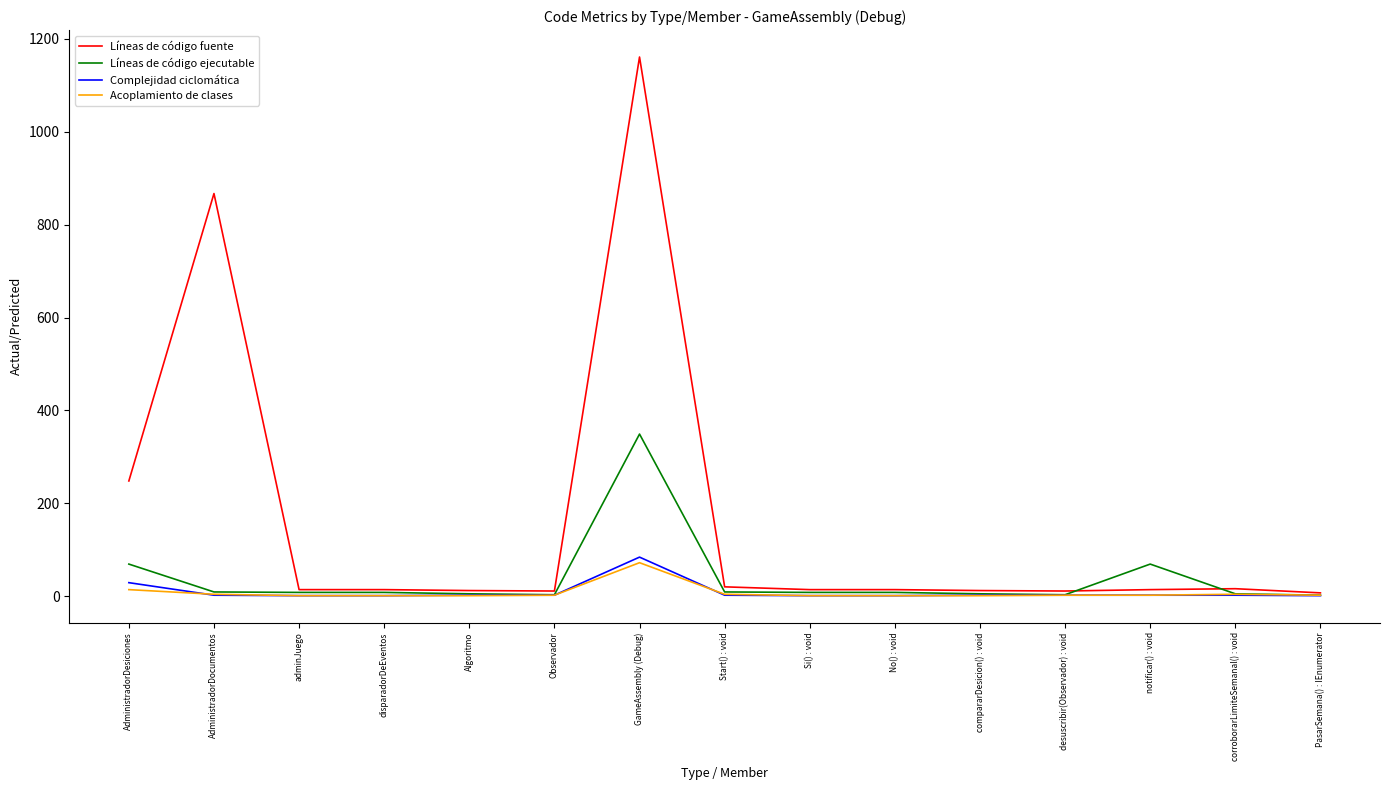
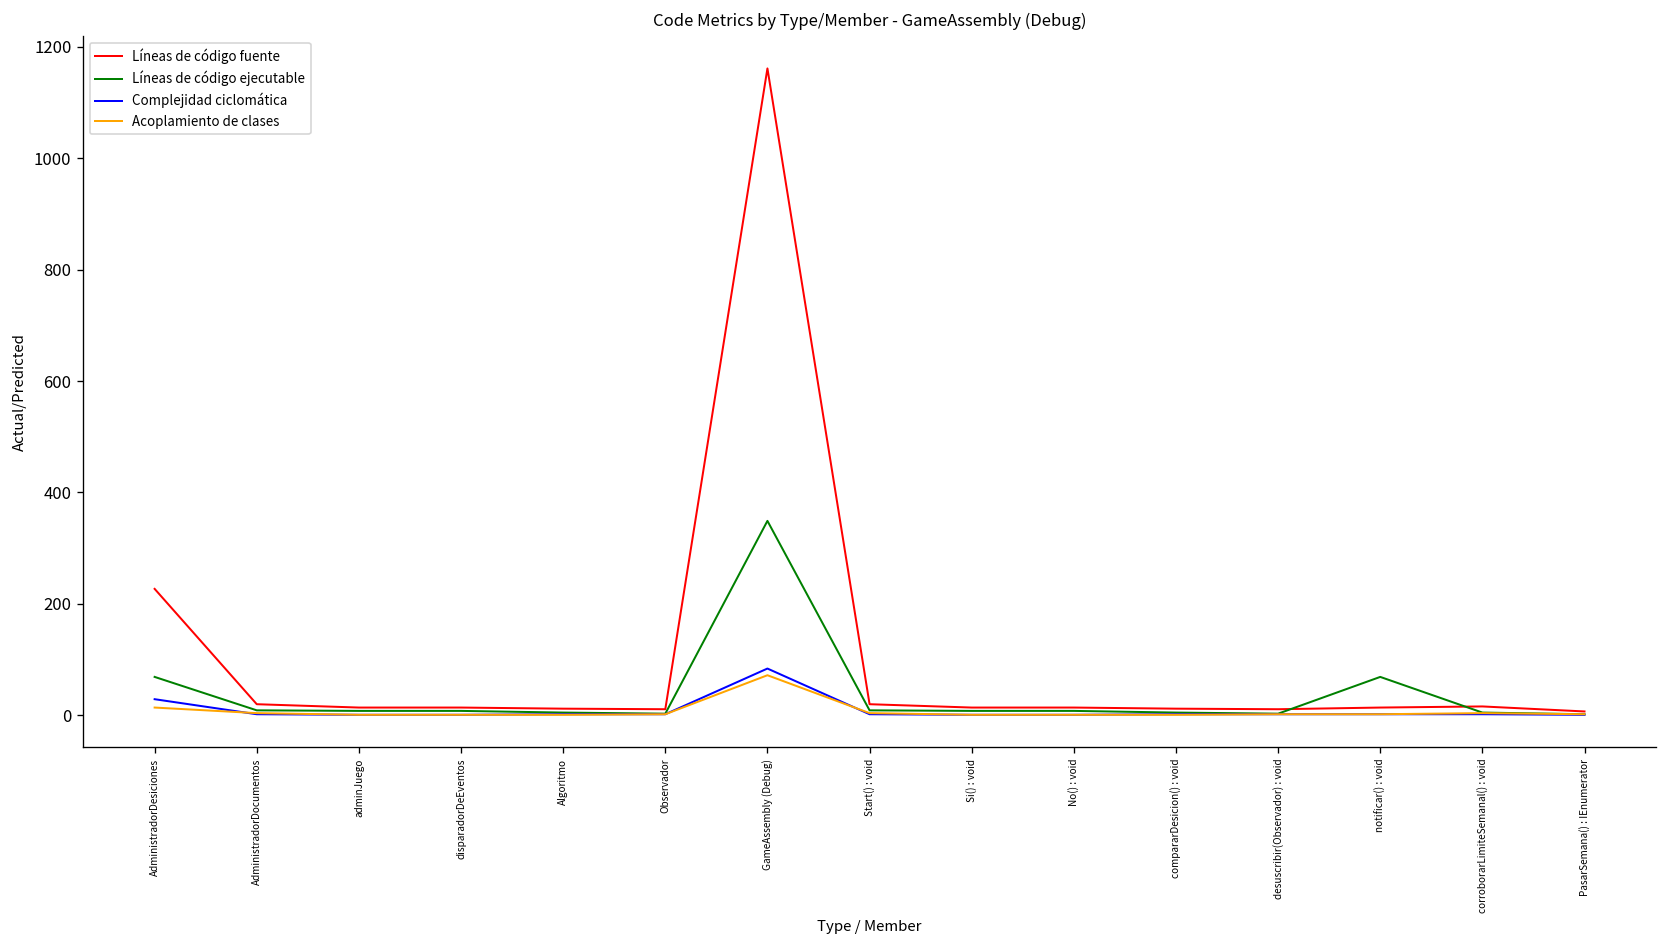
Líneas de código fuente, AdministradorDesiciones: 250 -> 230
Líneas de código fuente, AdministradorDocumentos: 870 -> 20
